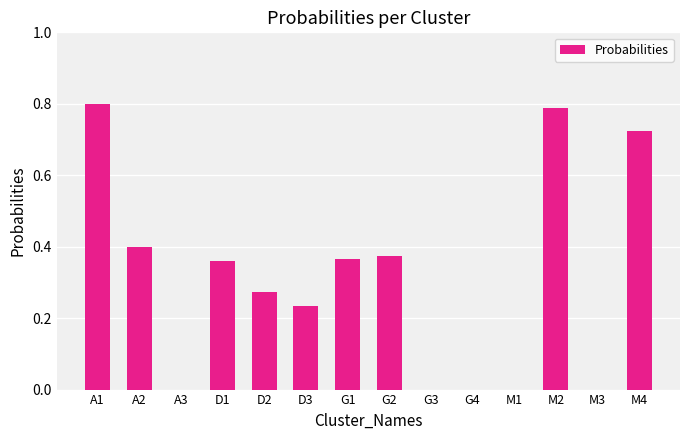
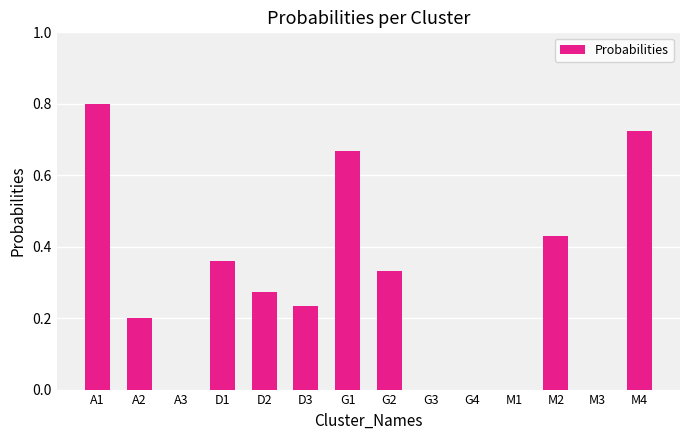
A2: 0.4 -> 0.2
G1: 0.36 -> 0.67
G2: 0.37 -> 0.33
M2: 0.79 -> 0.43
